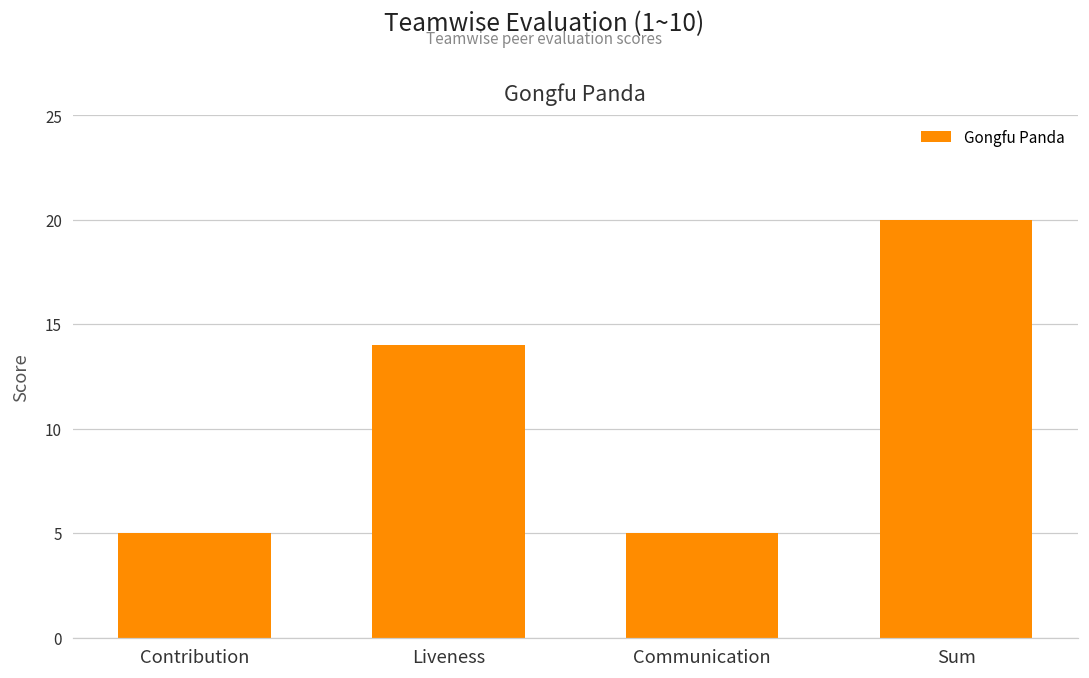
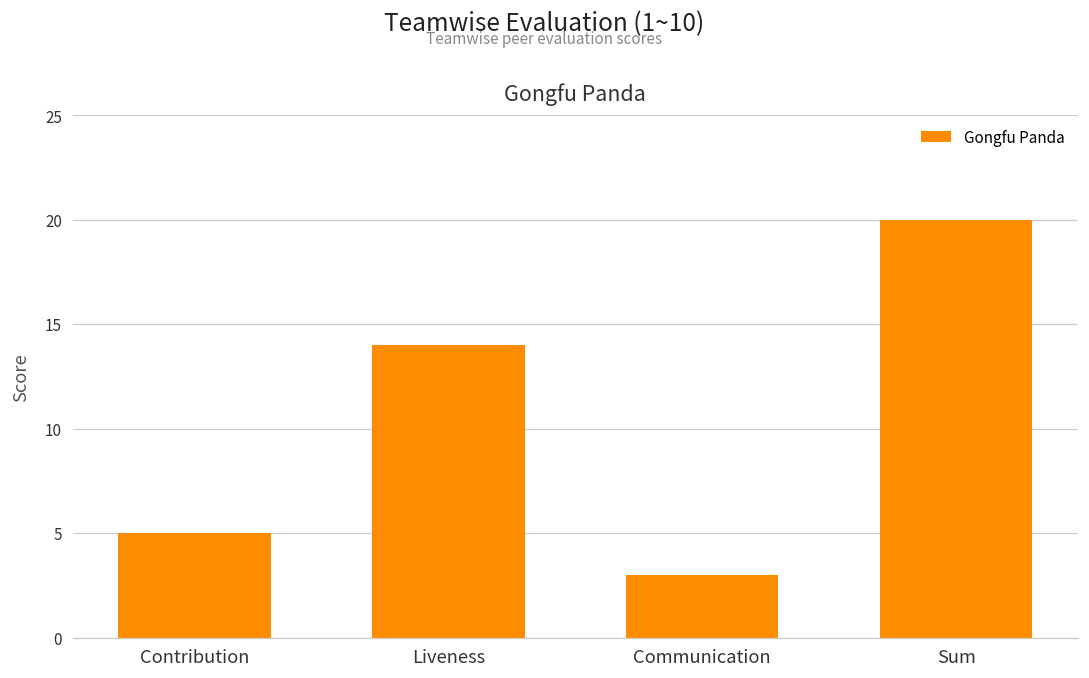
Communication: 5 -> 3
